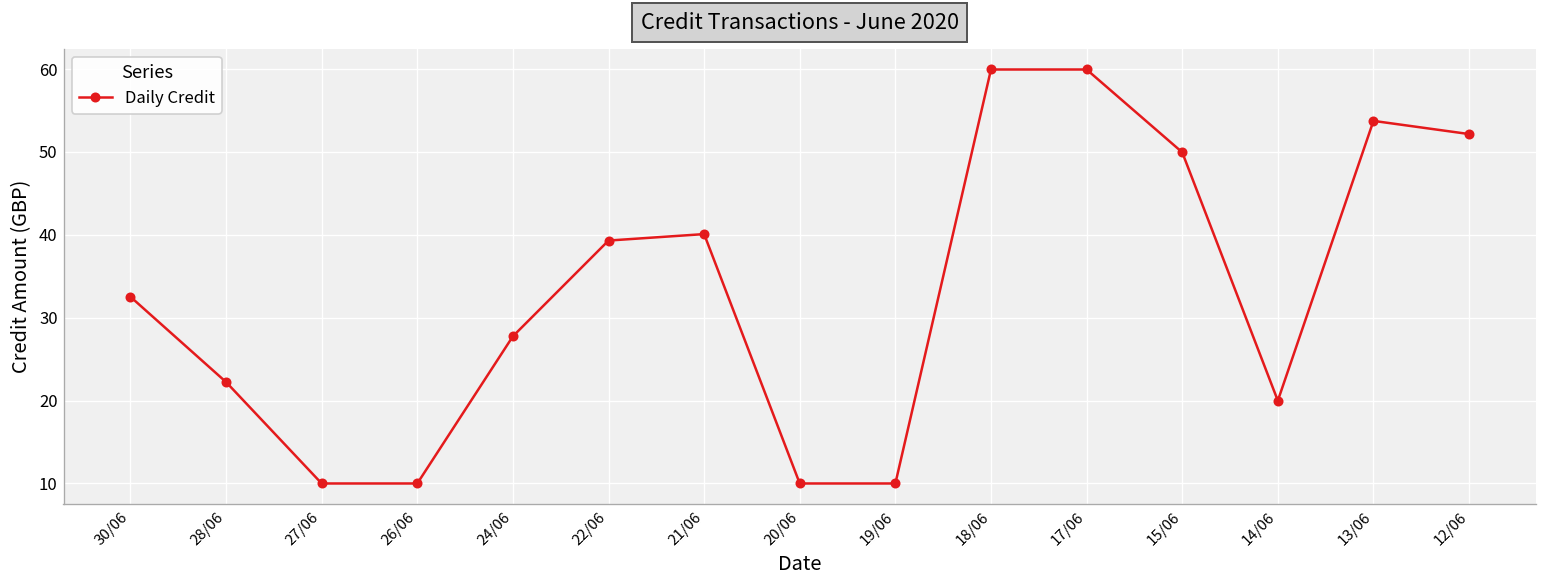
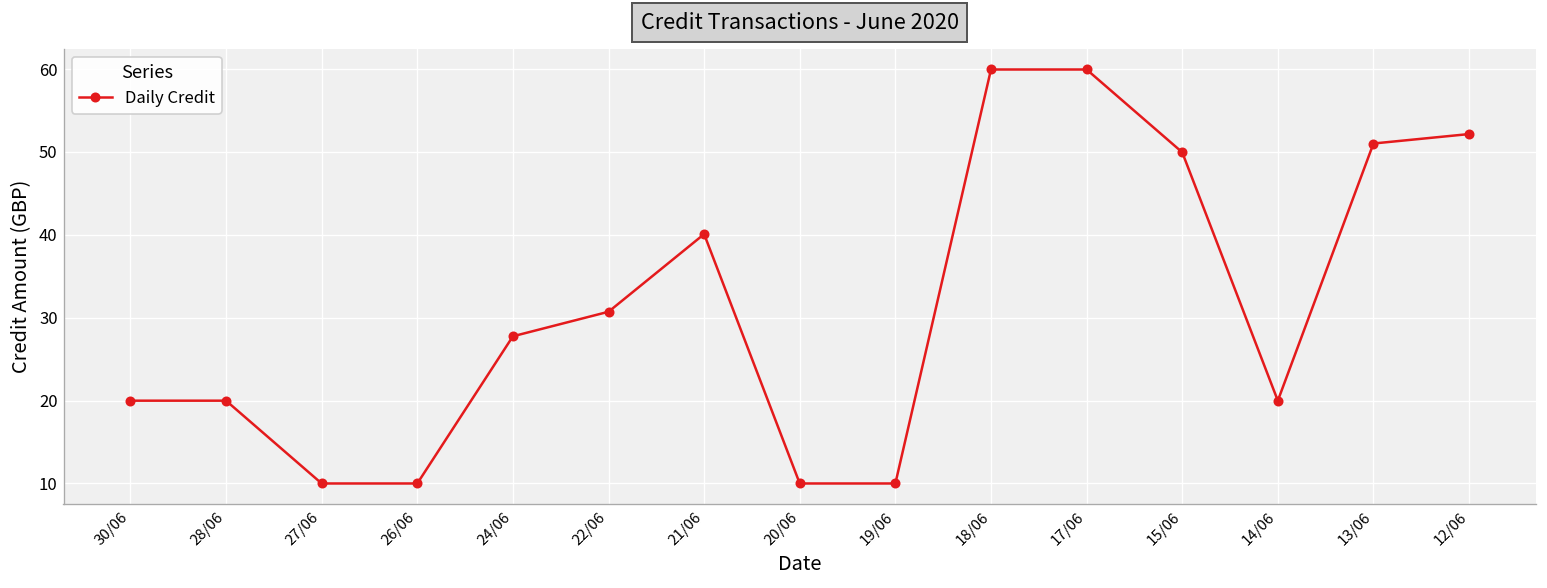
30/06: 33 -> 20
28/06: 22 -> 20
22/06: 39 -> 31
13/06: 54 -> 51
